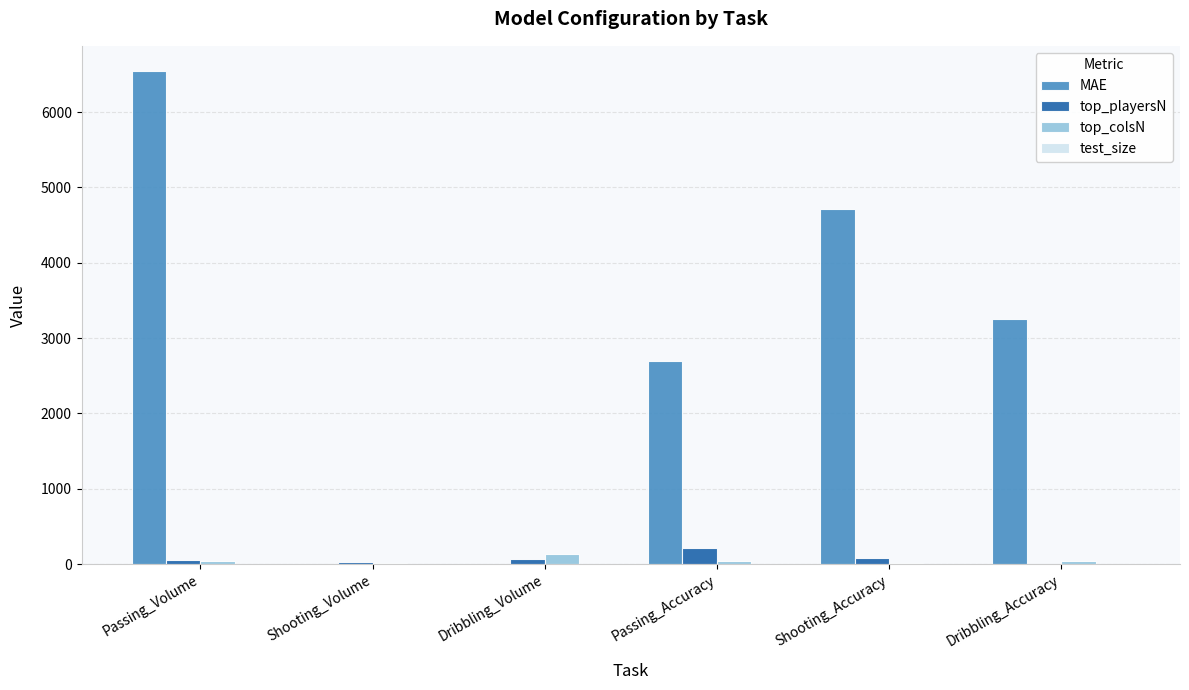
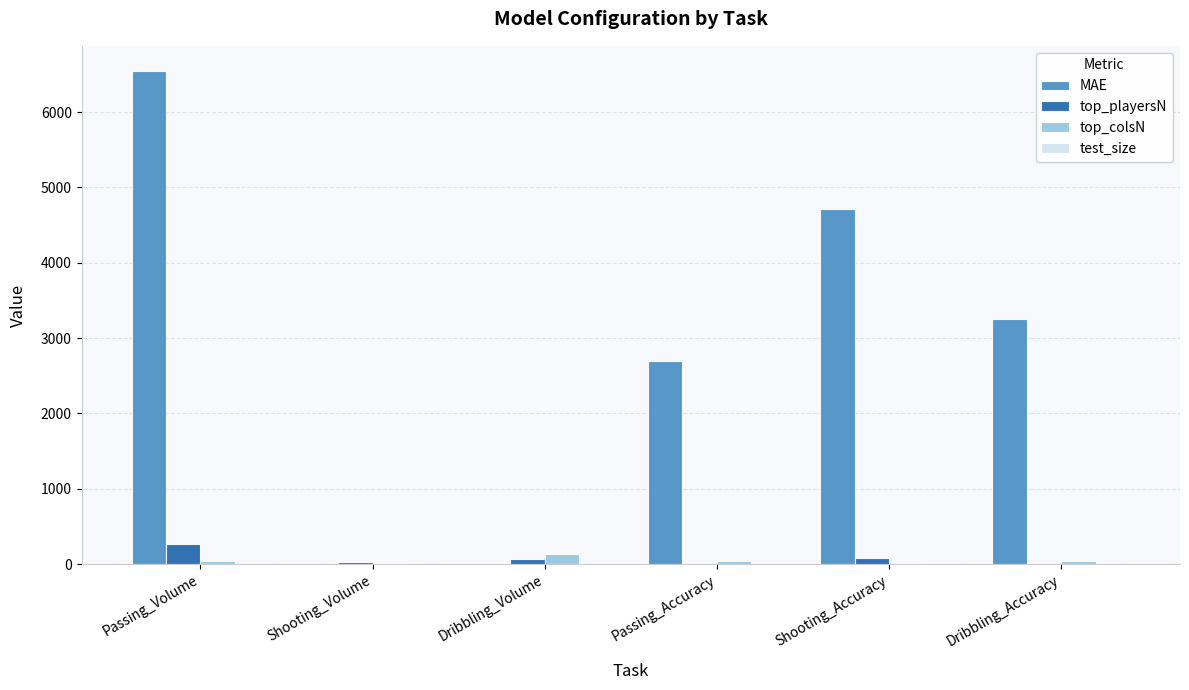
top_playersN, Passing_Volume: 100 -> 300
top_playersN, Passing_Accuracy: 200 -> 0
